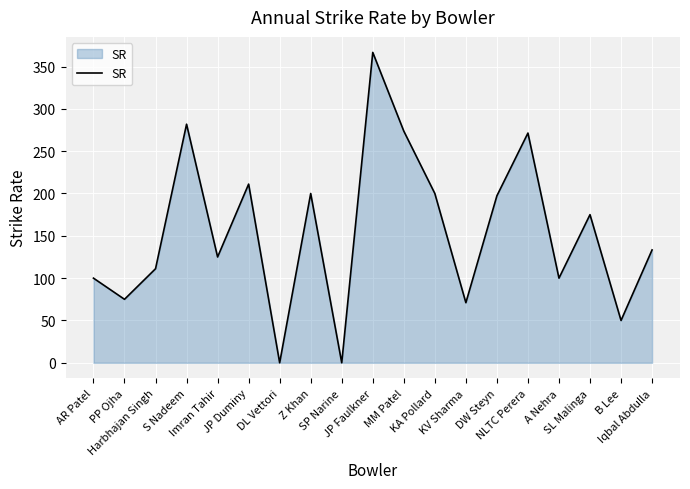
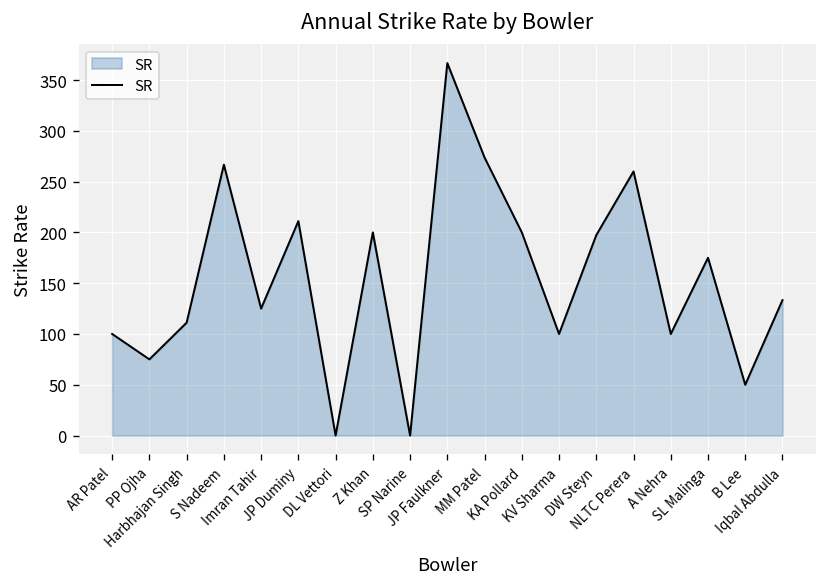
S Nadeem: 280 -> 270
KV Sharma: 70 -> 100
NLTC Perera: 270 -> 260
